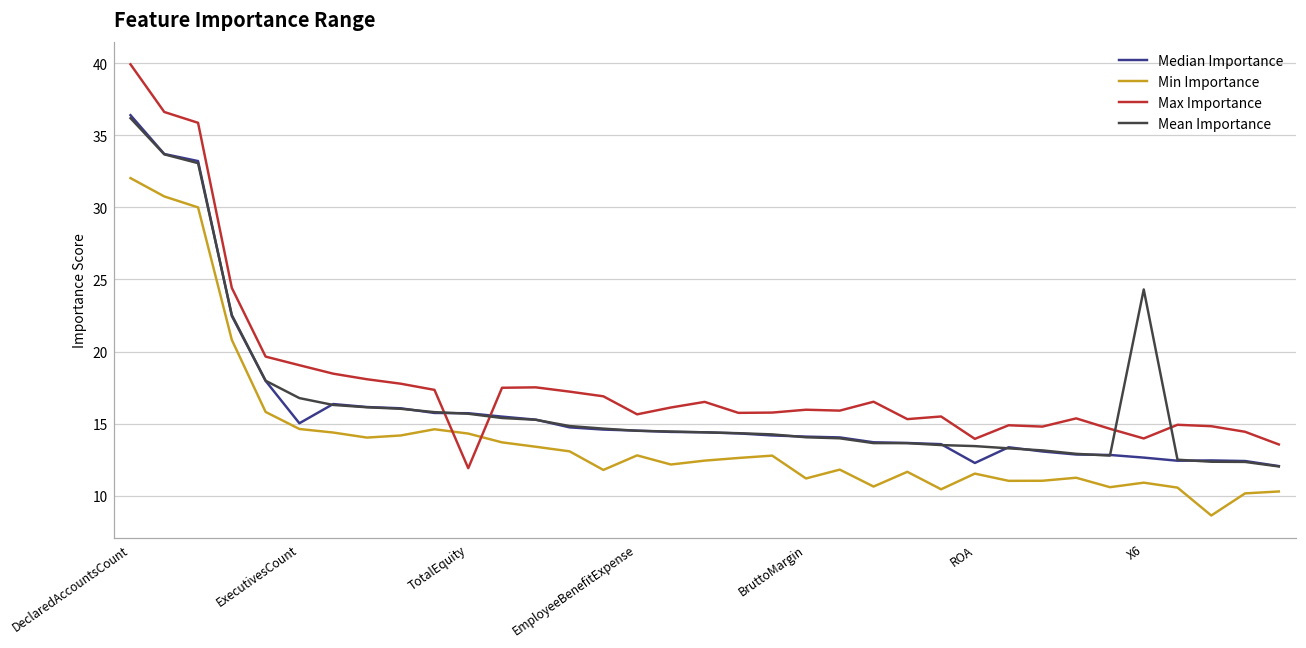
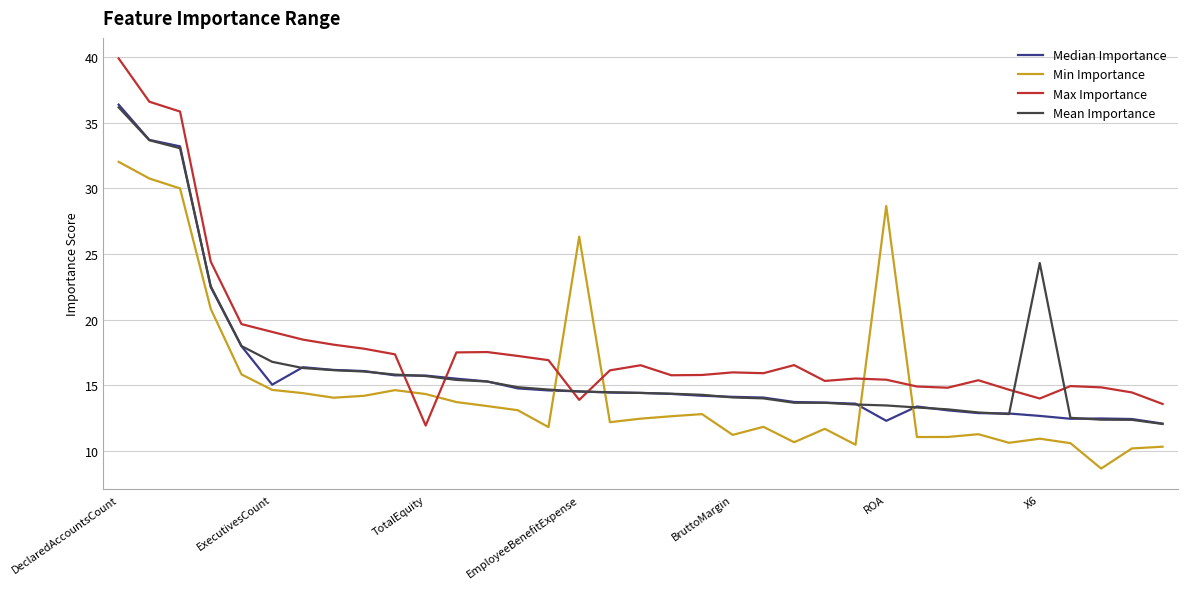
Min Importance, EmployeeBenefitExpense: 12.8 -> 26.3
Max Importance, EmployeeBenefitExpense: 15.7 -> 13.9
Min Importance, ROA: 11.5 -> 28.7
Max Importance, ROA: 14.0 -> 15.4
